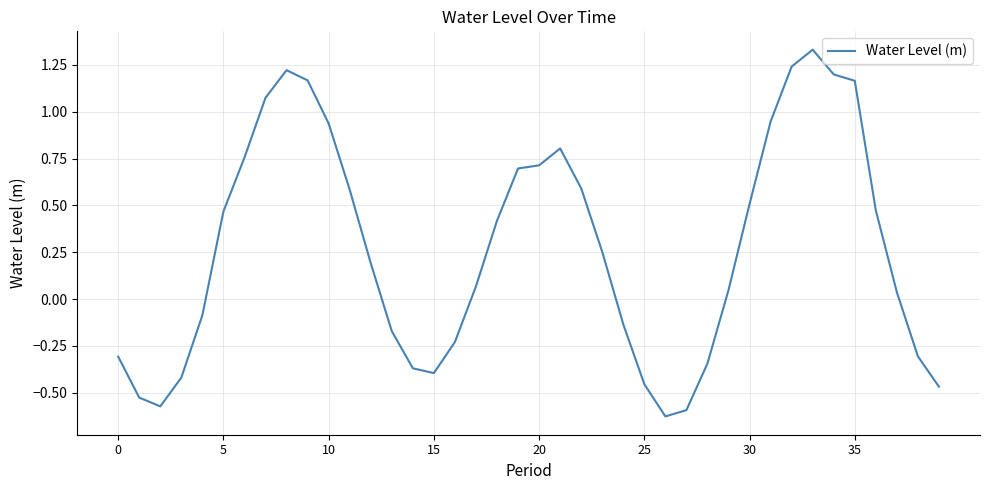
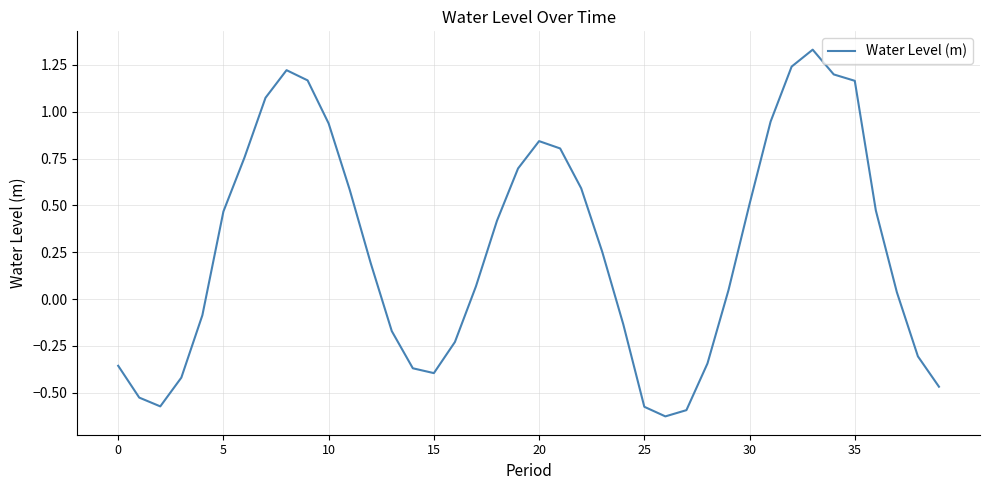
0: -0.31 -> -0.36
20: 0.71 -> 0.84
25: -0.45 -> -0.57
